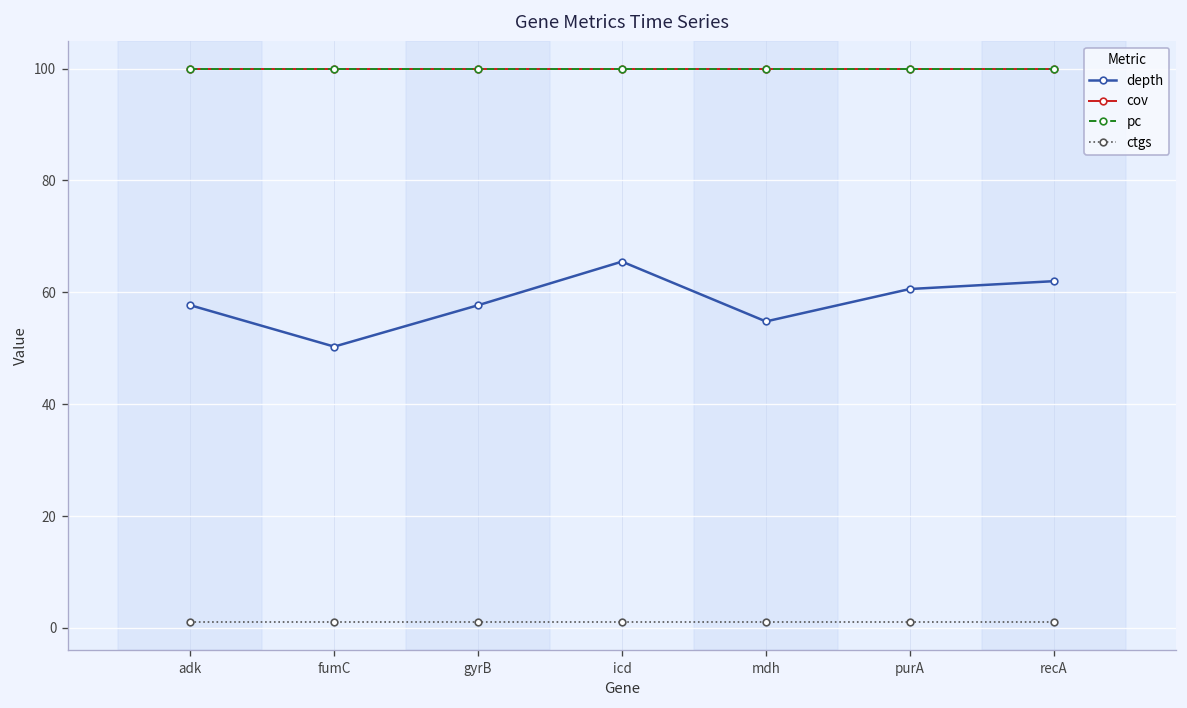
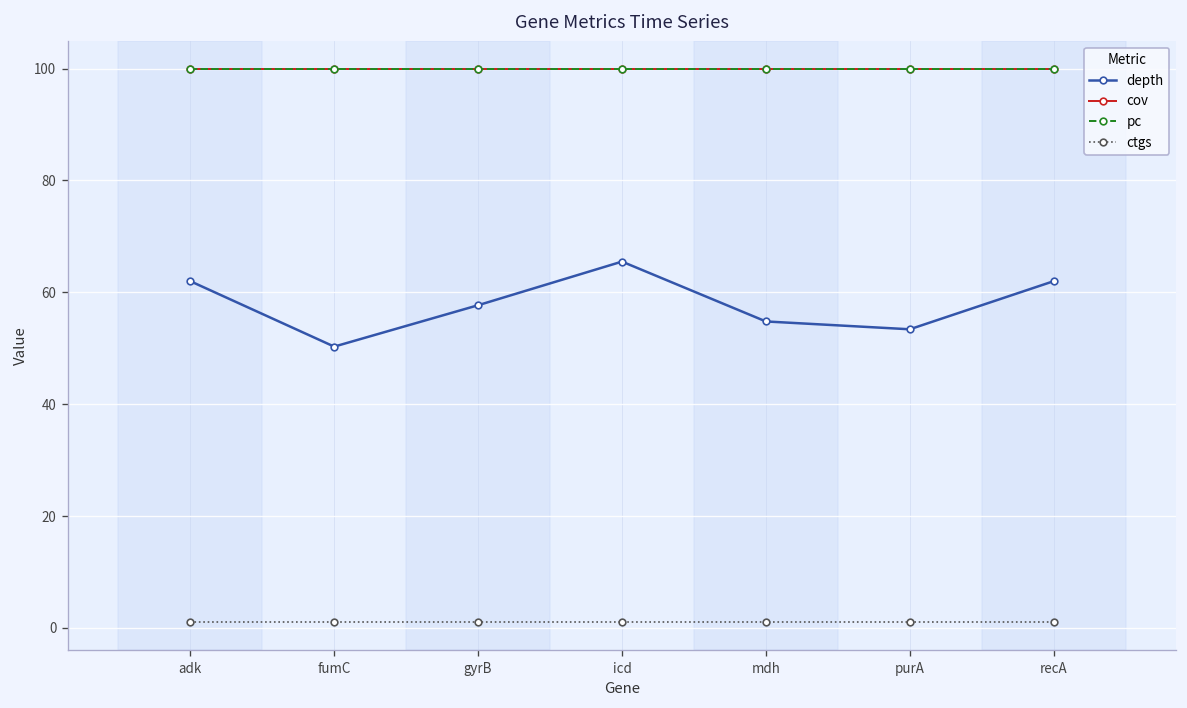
depth, adk: 58 -> 62
depth, purA: 61 -> 53
